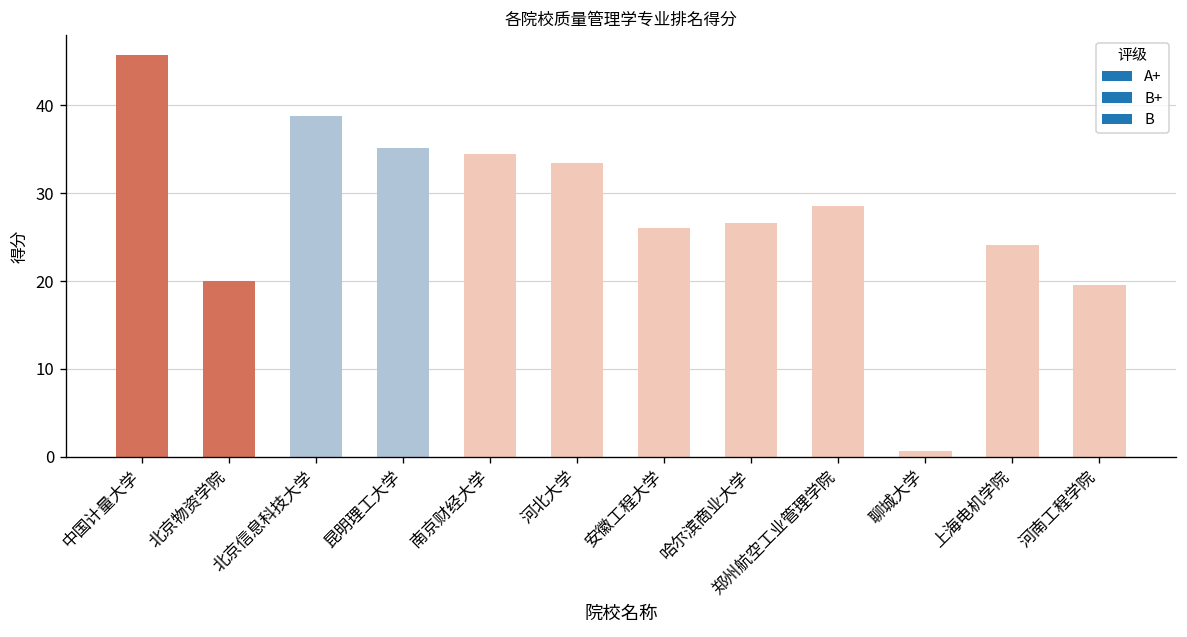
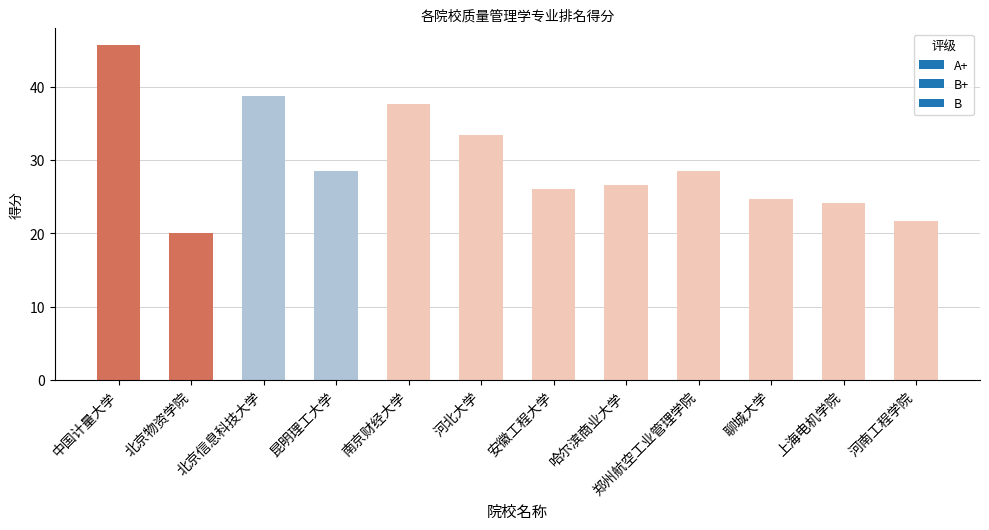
昆明理工大学: 35 -> 29
南京财经大学: 35 -> 38
聊城大学: 1 -> 25
河南工程学院: 20 -> 22
